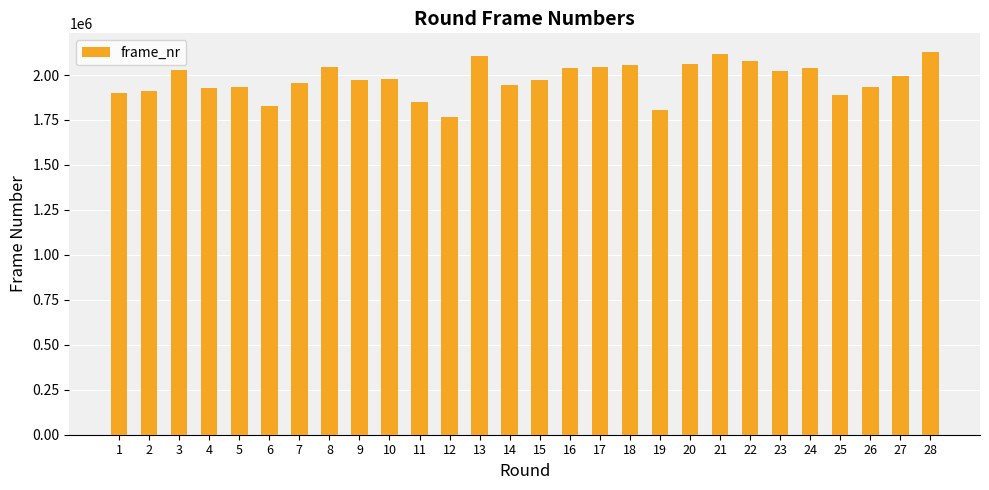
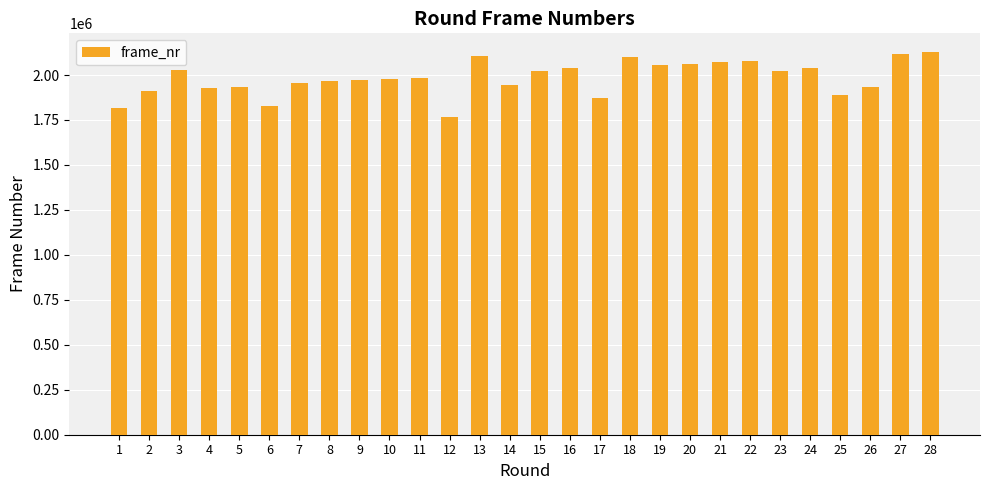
1: 1900000 -> 1820000
8: 2050000 -> 1960000
11: 1850000 -> 1990000
15: 1970000 -> 2020000
17: 2050000 -> 1870000
18: 2050000 -> 2100000
19: 1800000 -> 2060000
21: 2120000 -> 2070000
27: 2000000 -> 2120000
